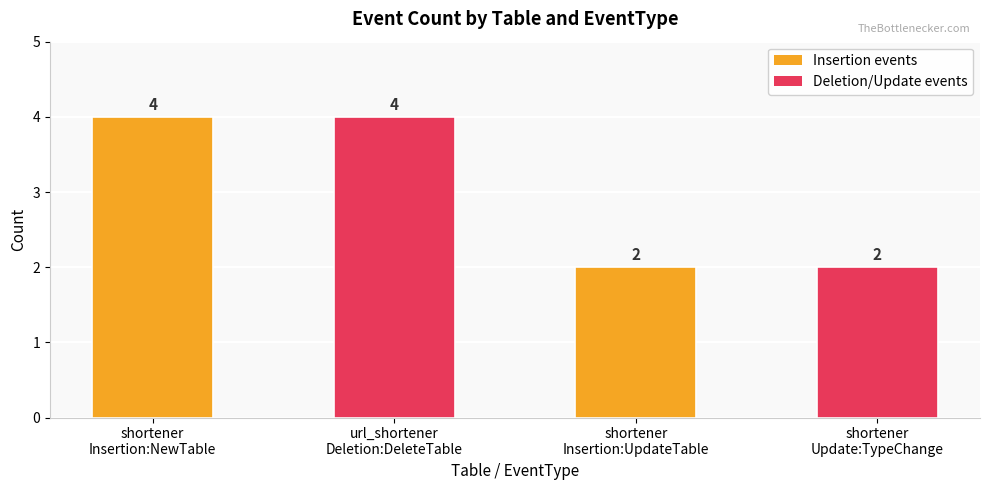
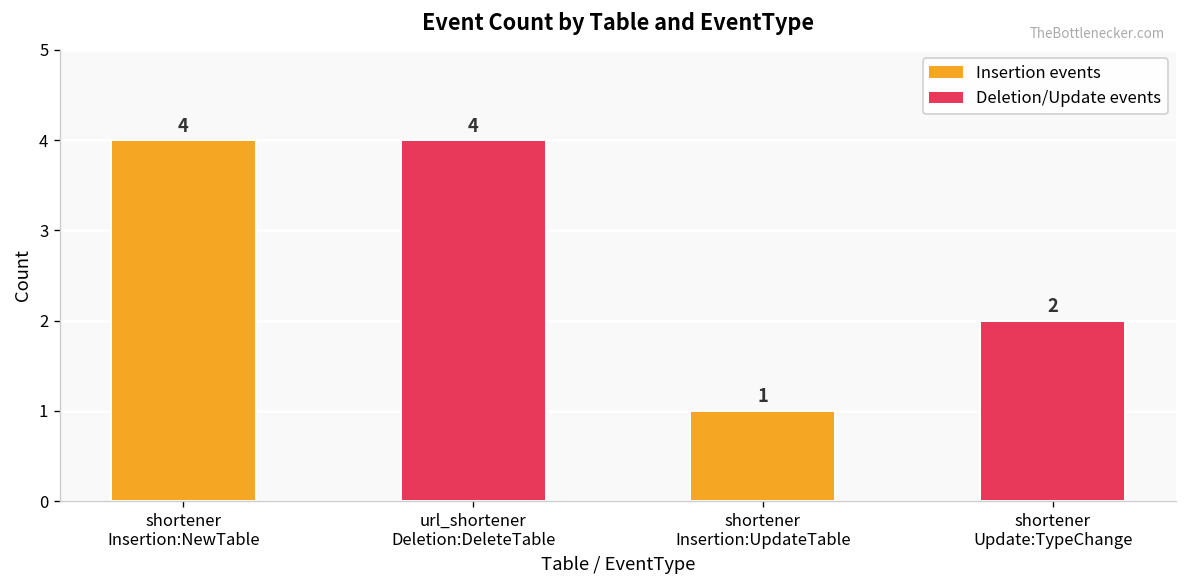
shortener Insertion:UpdateTable: 2 -> 1
